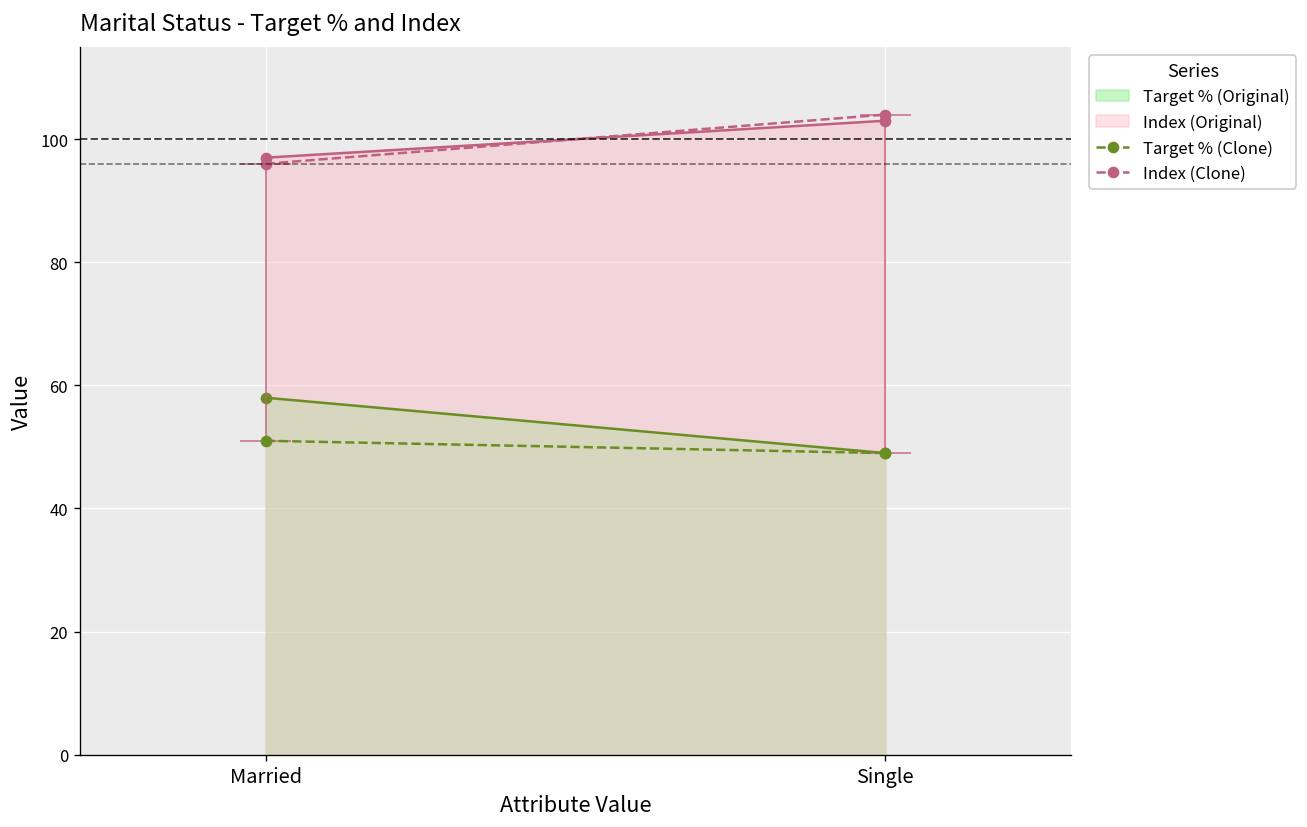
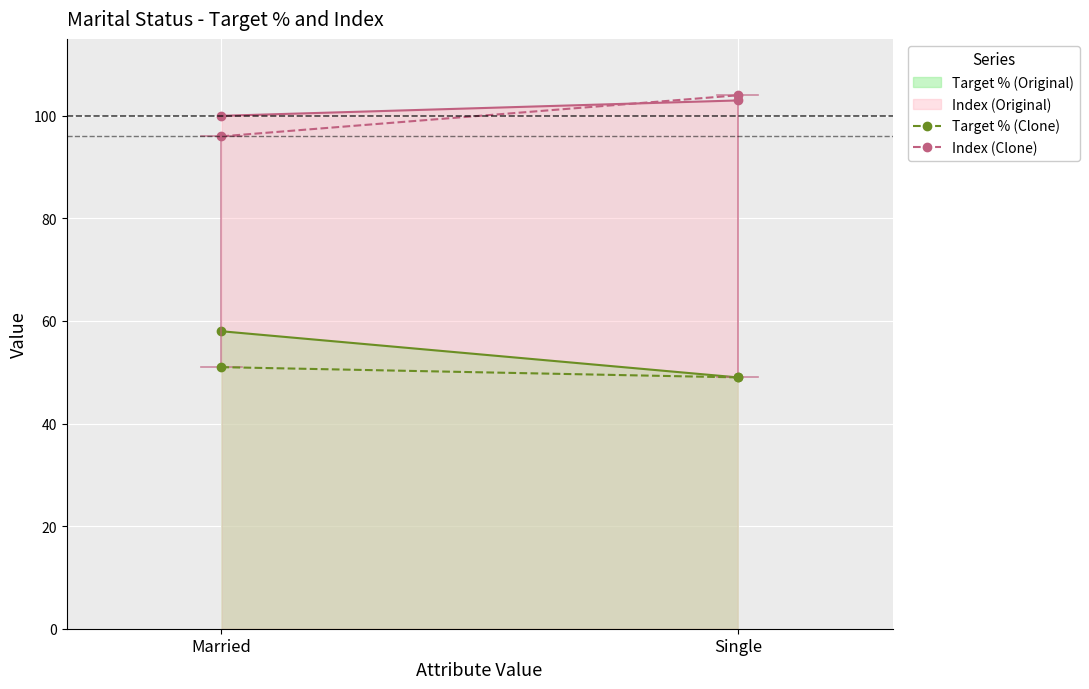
Index (Original), Married: 97 -> 100
